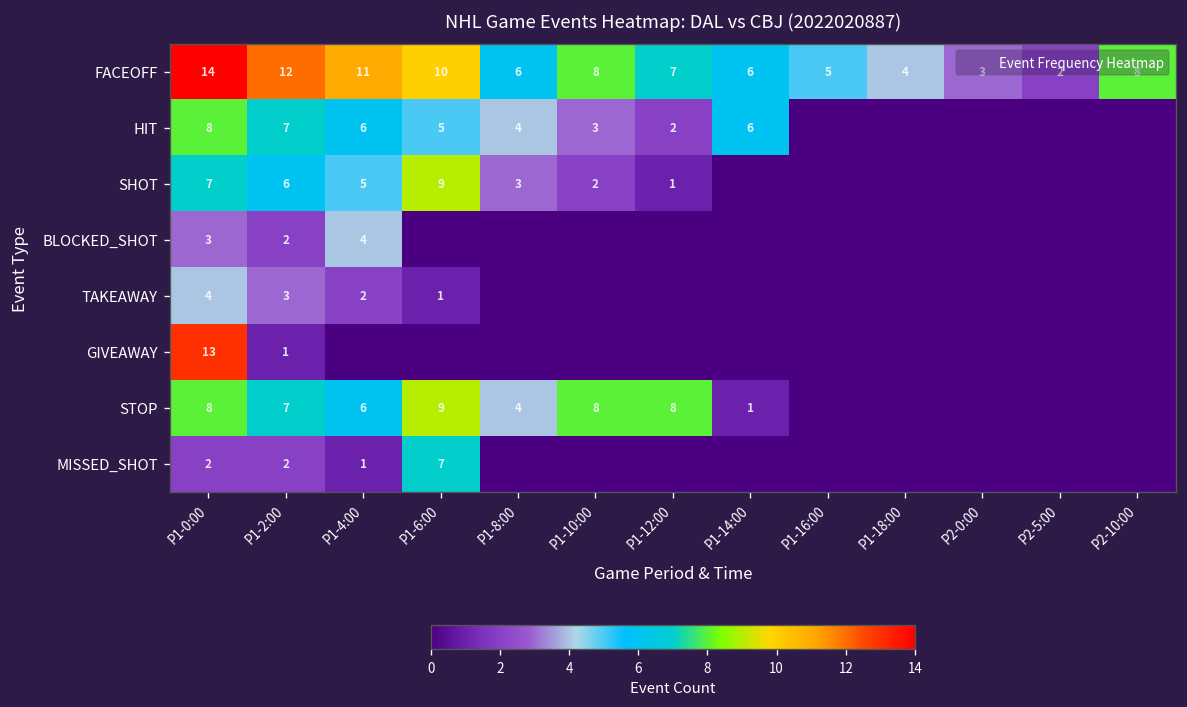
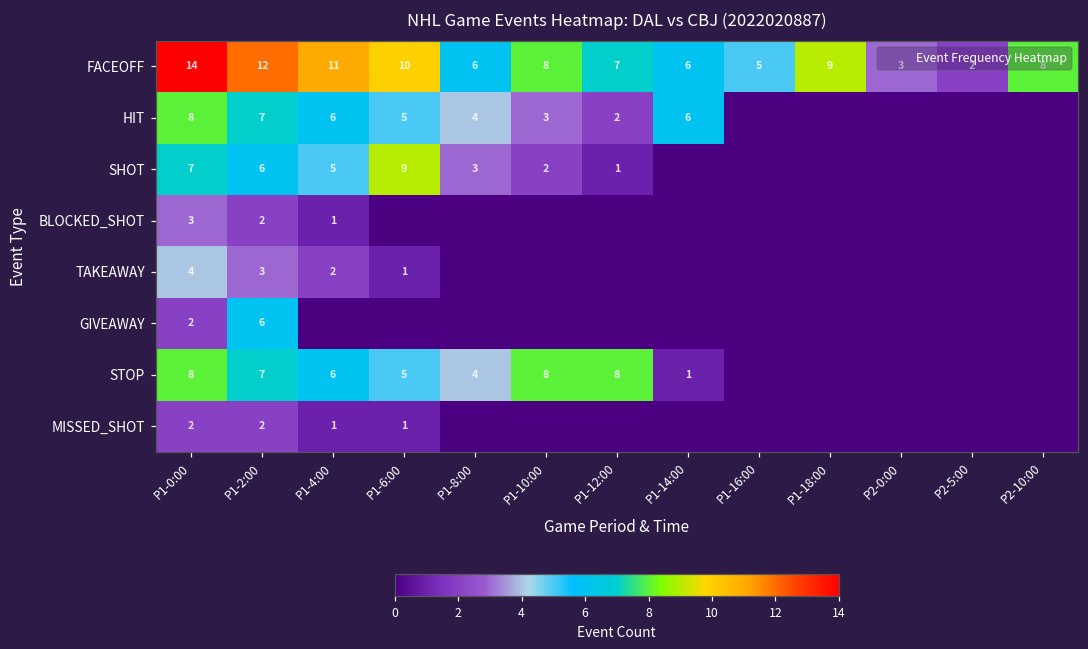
FACEOFF, P1-18:00: 4 -> 9
BLOCKED_SHOT, P1-4:00: 4 -> 1
GIVEAWAY, P1-0:00: 13 -> 2
GIVEAWAY, P1-2:00: 1 -> 6
STOP, P1-6:00: 9 -> 5
MISSED_SHOT, P1-6:00: 7 -> 1
